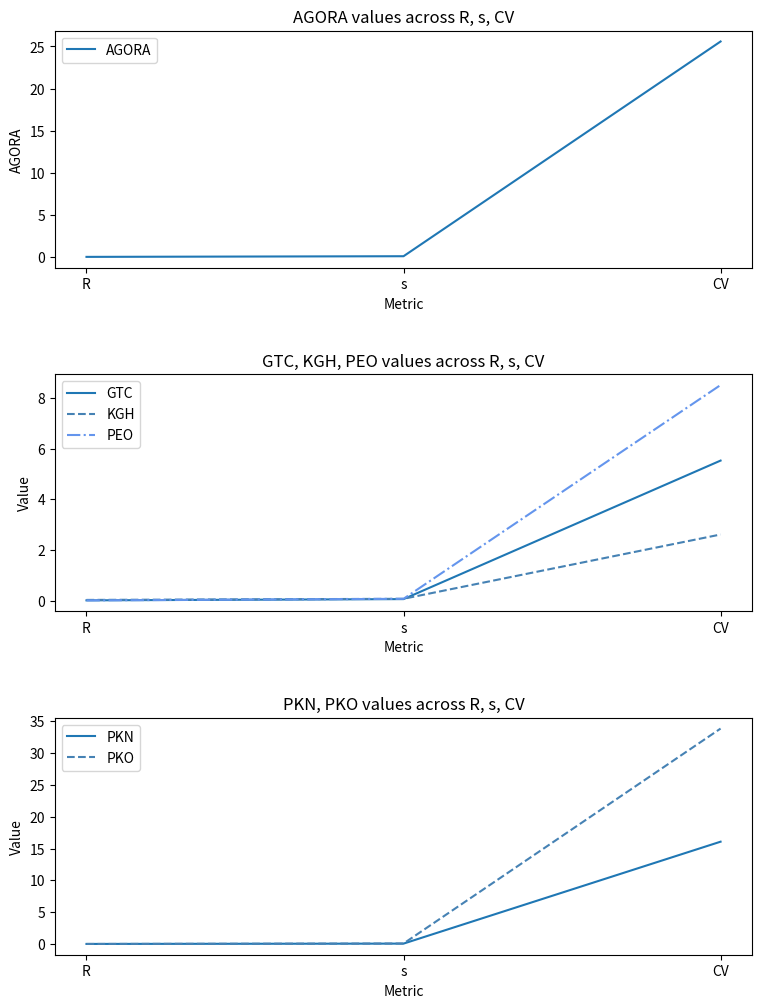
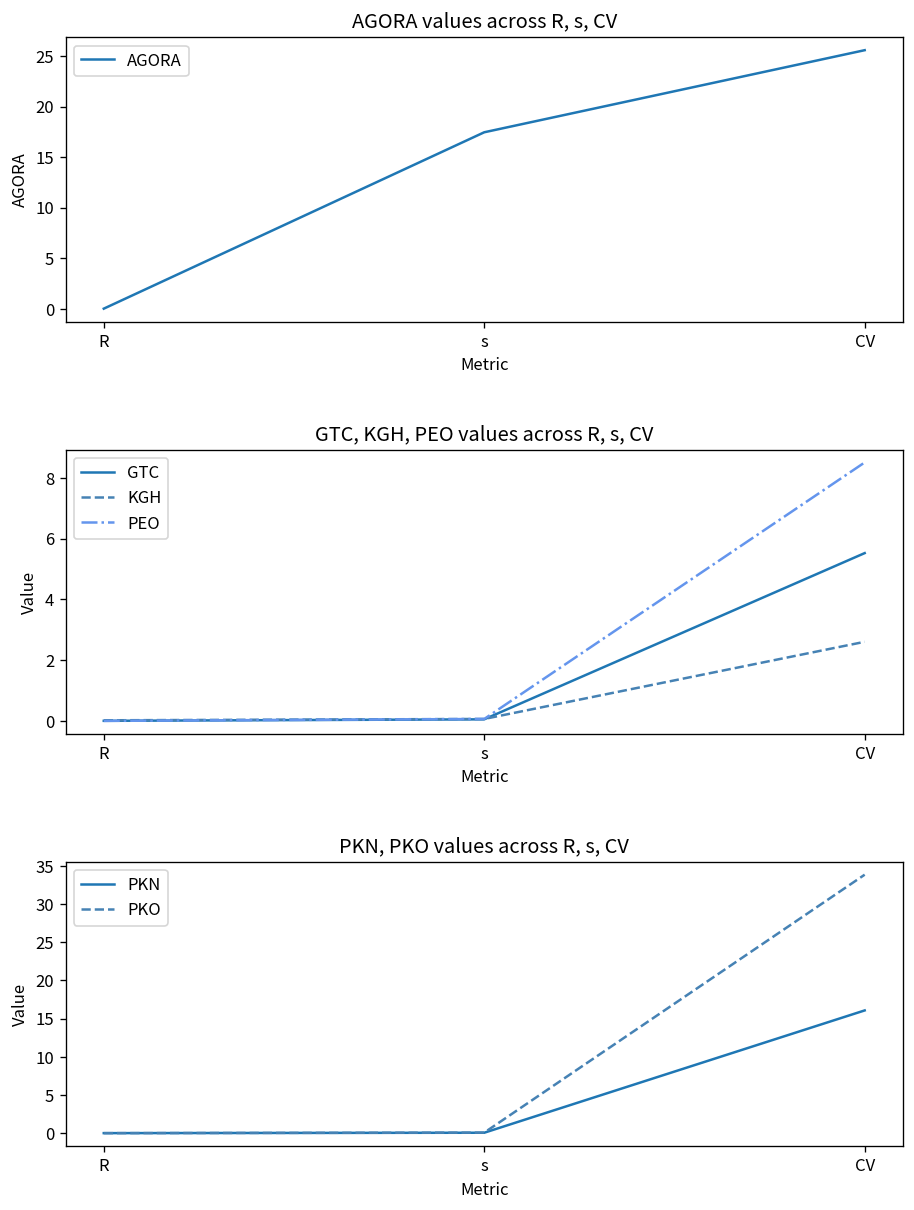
AGORA values across R, s, CV, s: 0 -> 17
